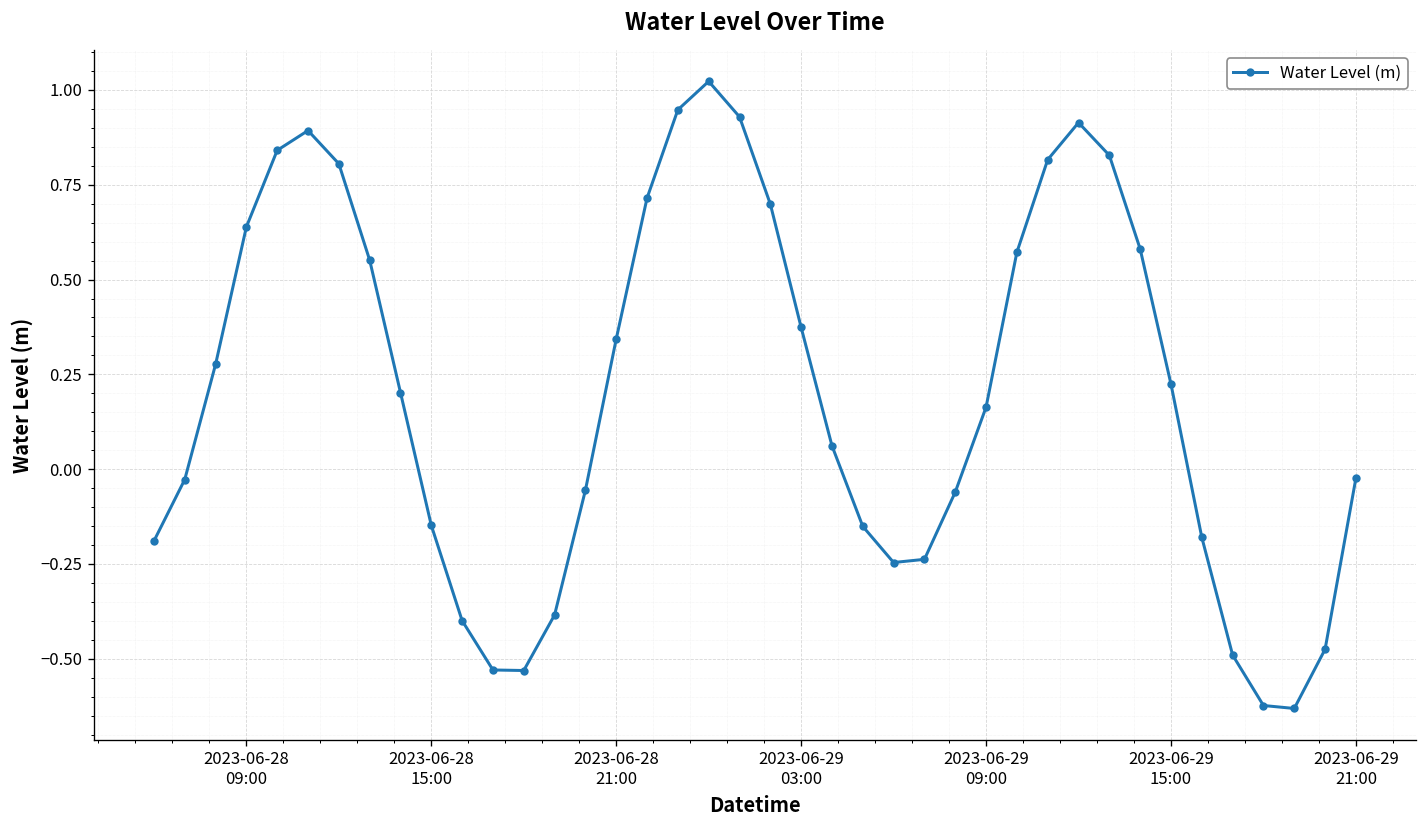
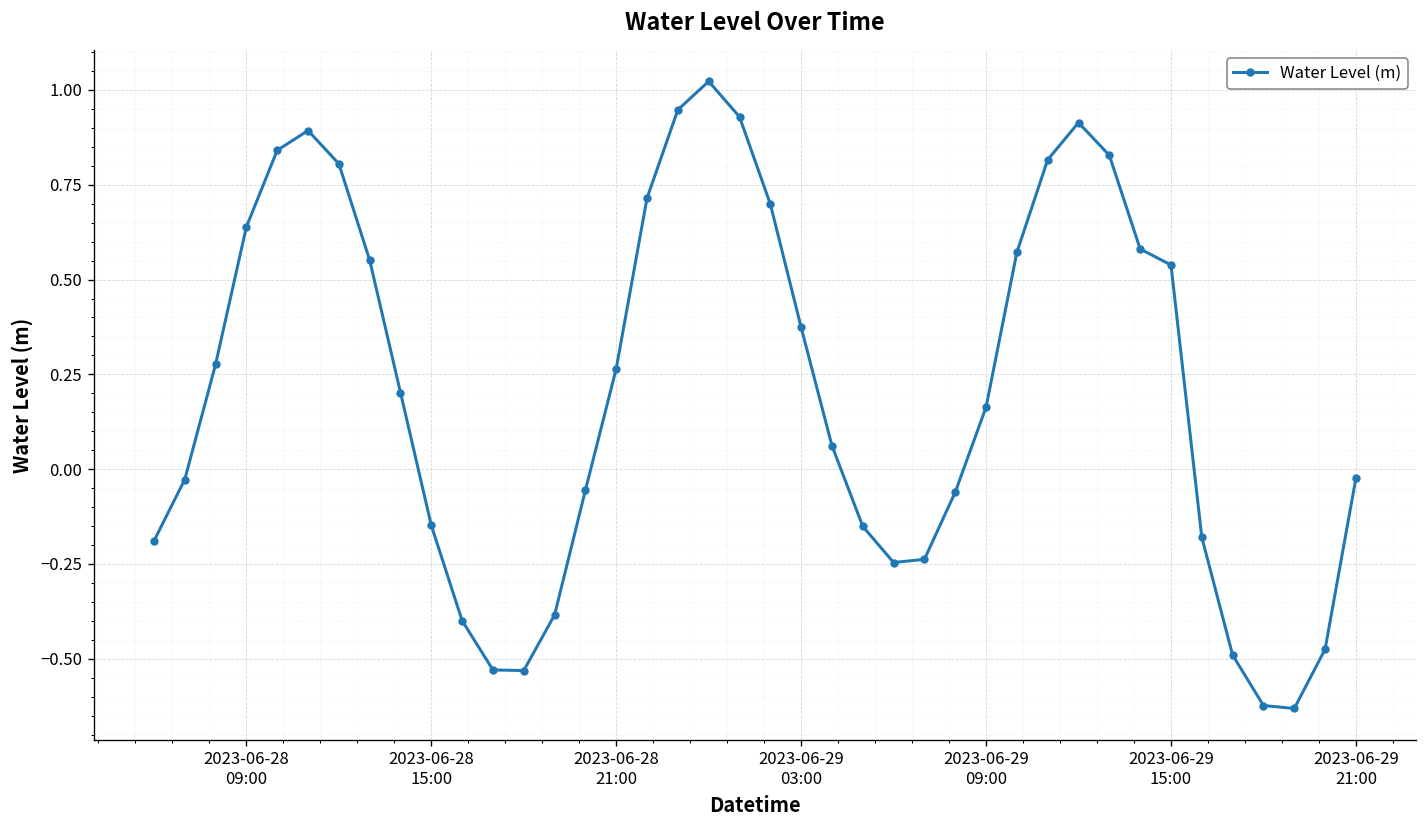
2023-06-28 21:00: 0.34 -> 0.26
2023-06-29 15:00: 0.22 -> 0.54
